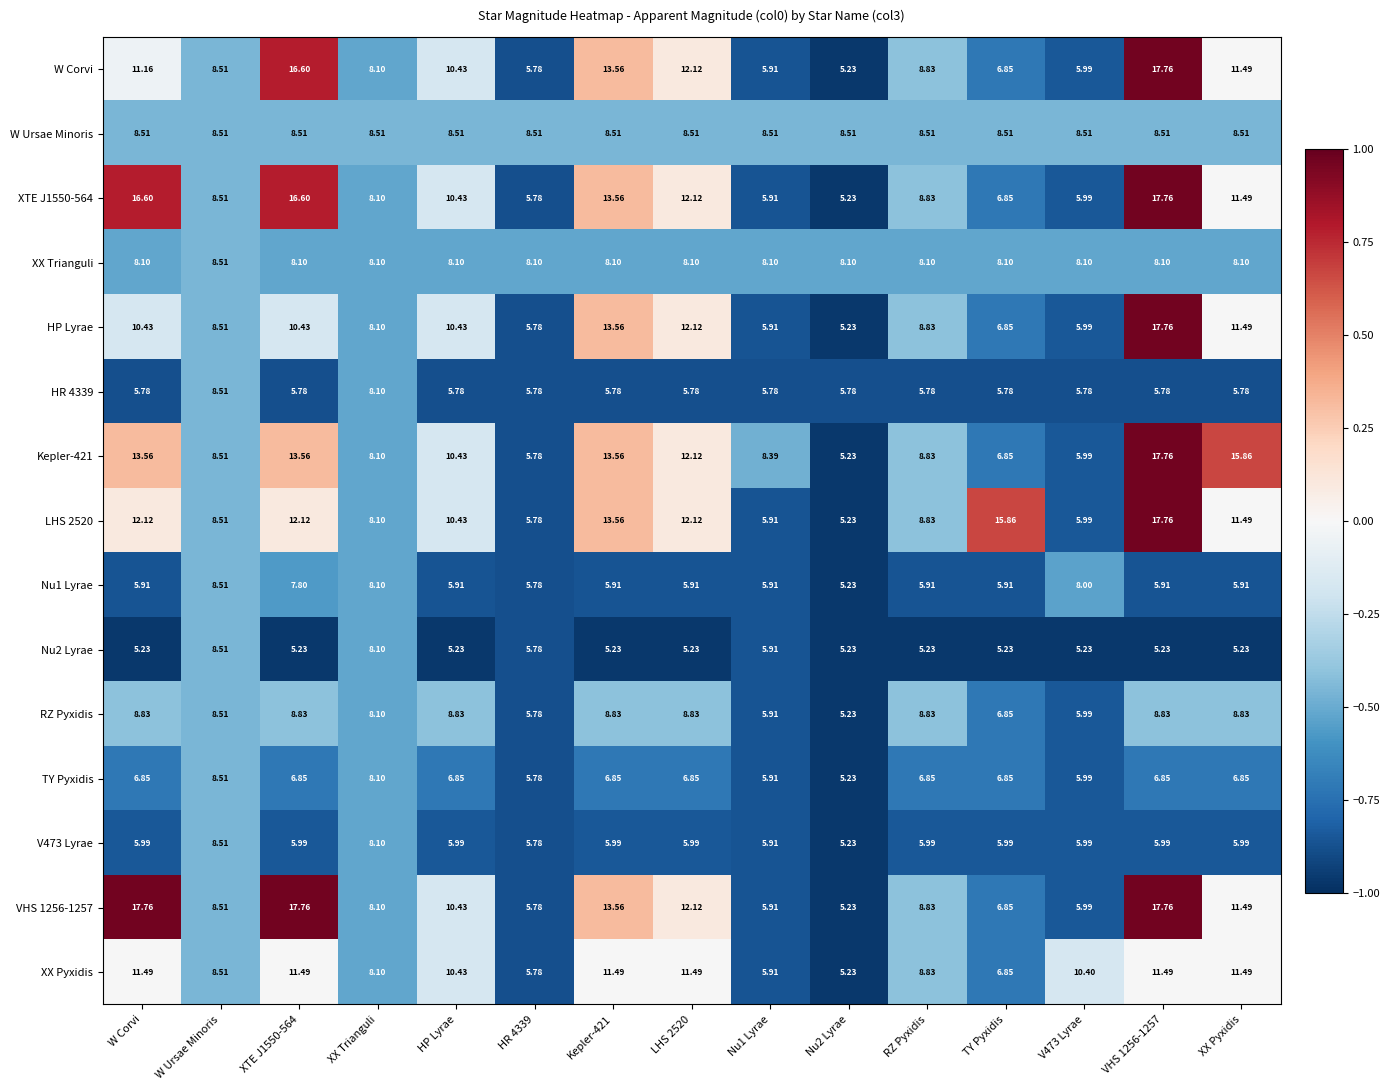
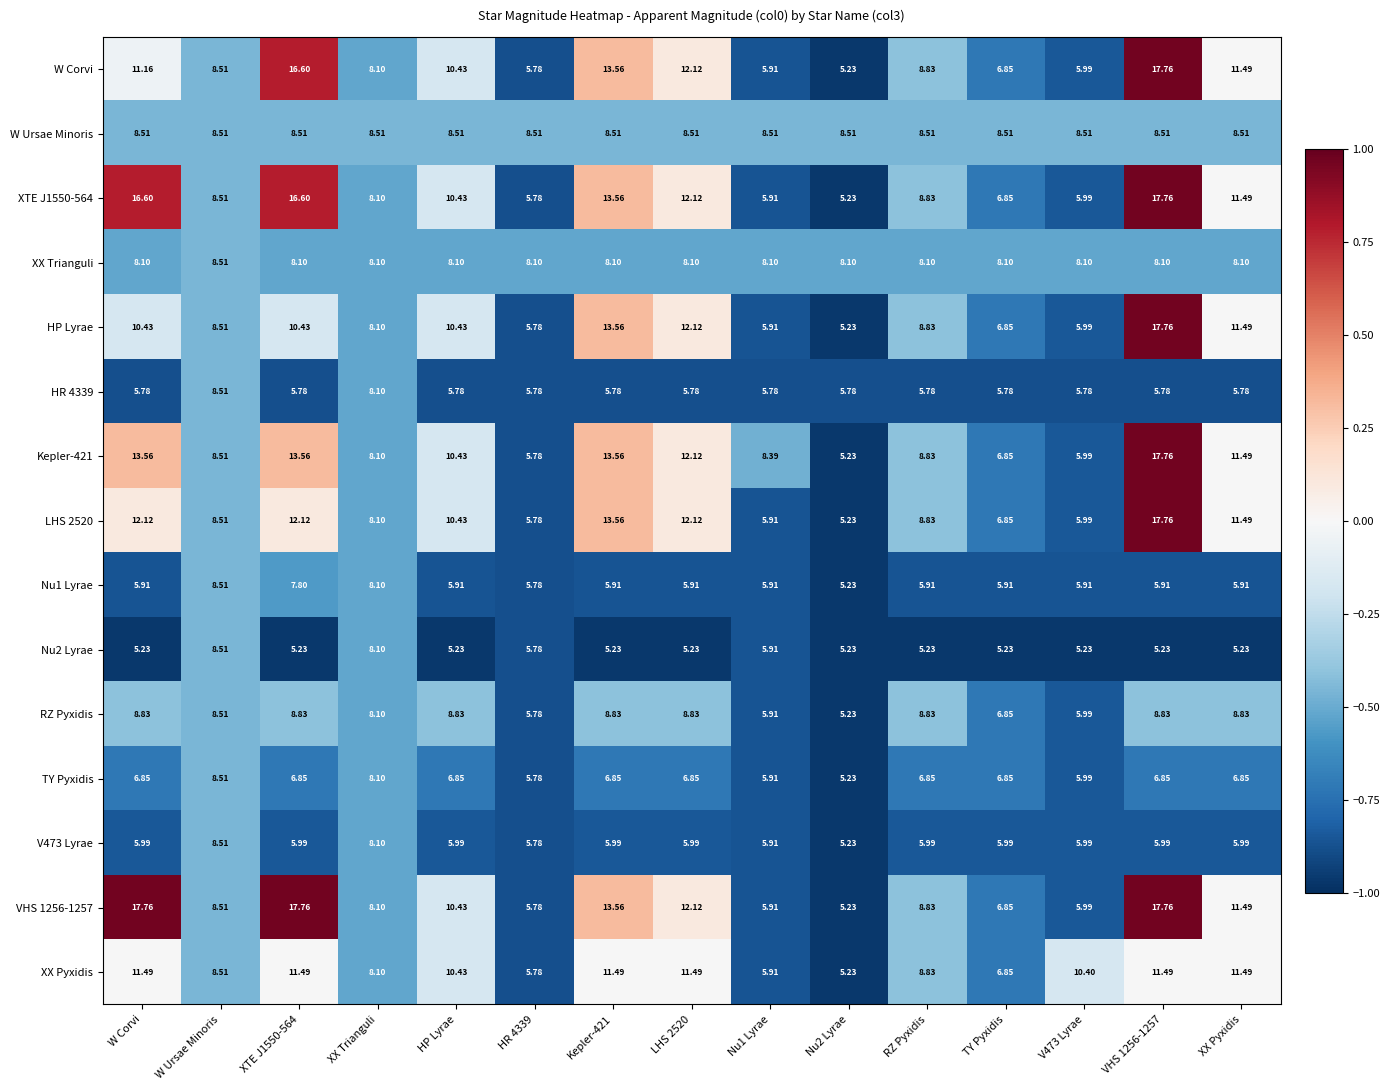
Kepler-421, XX Pyxidis: 15.86 -> 11.49
LHS 2520, TY Pyxidis: 15.86 -> 6.85
Nu1 Lyrae, V473 Lyrae: 8.00 -> 5.91
